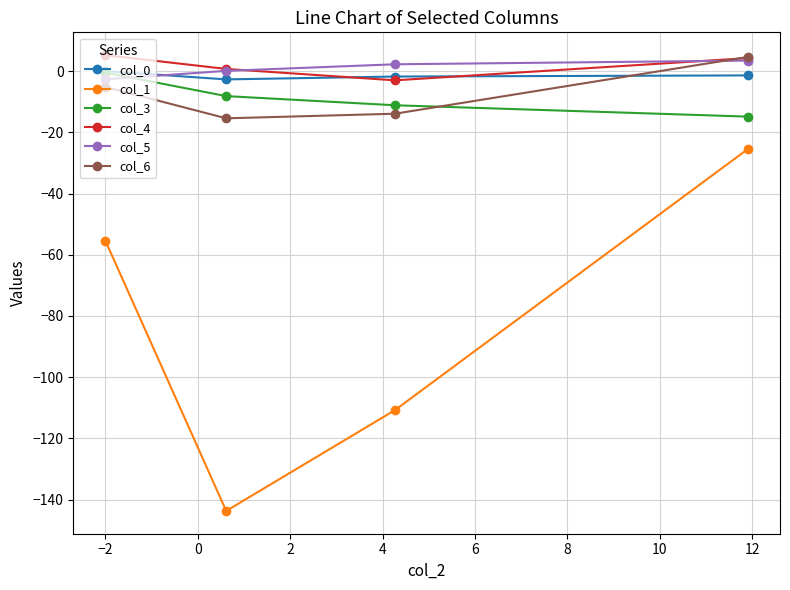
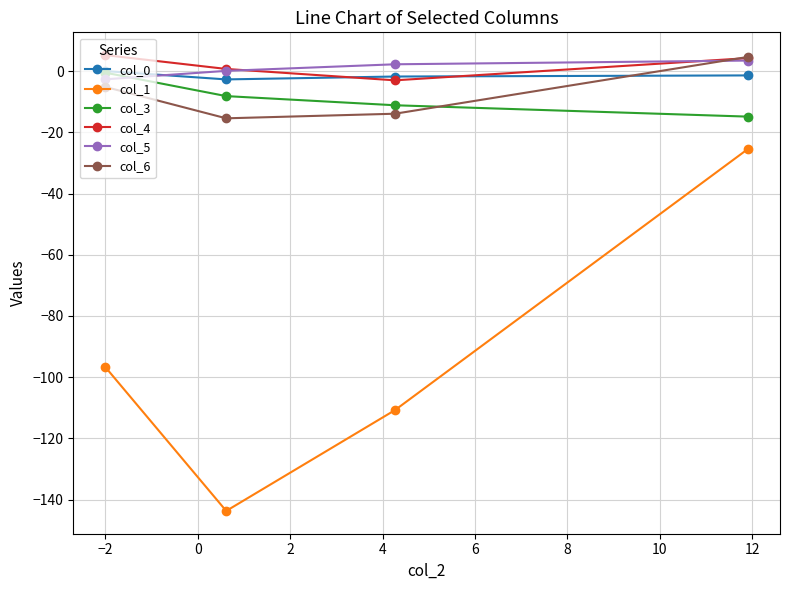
col_1, −2: -55 -> -97
